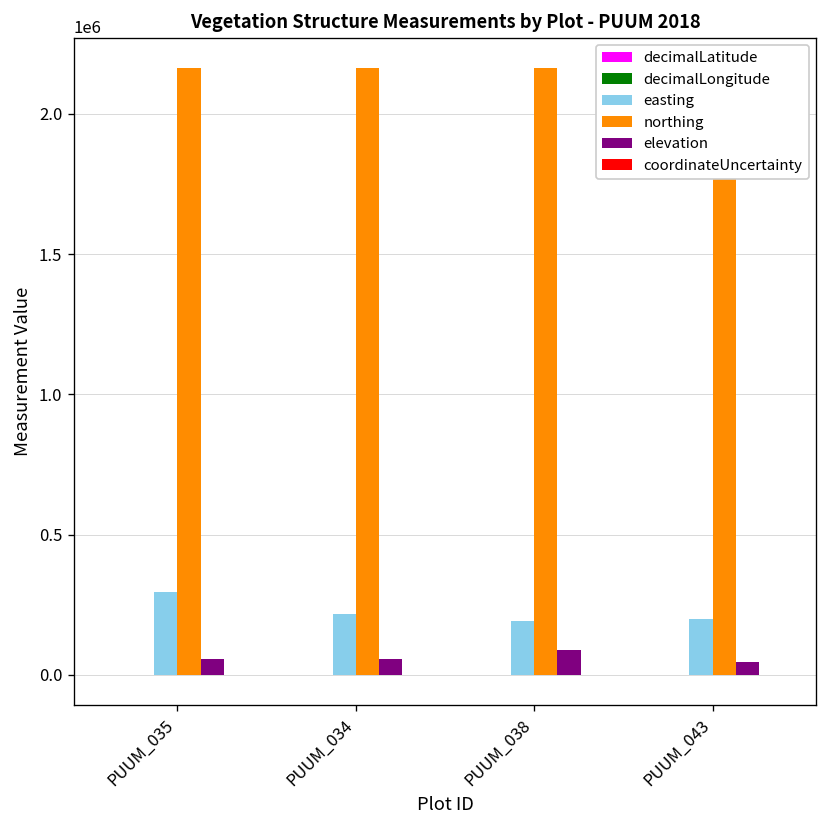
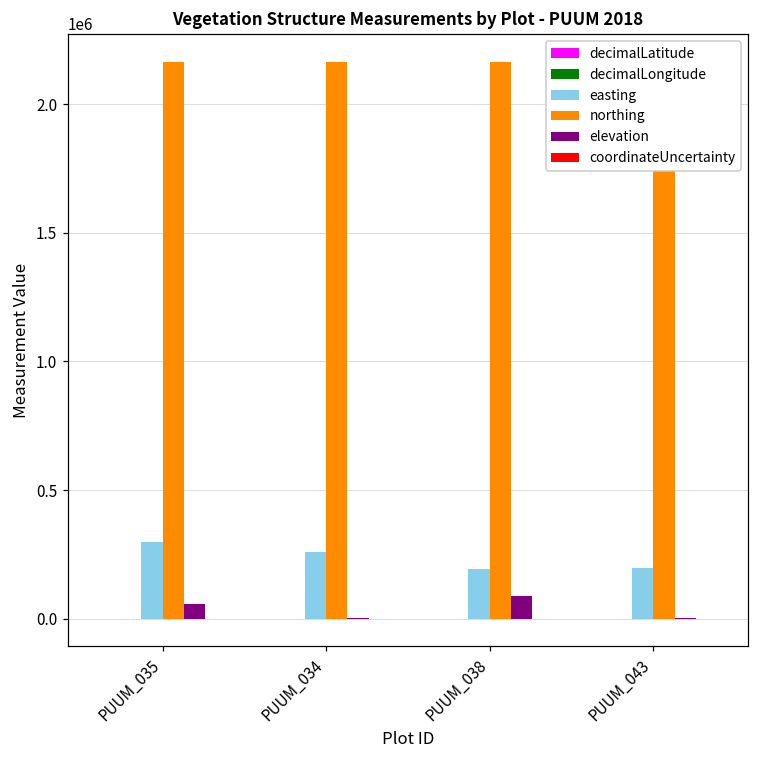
easting, PUUM_034: 220000 -> 260000
elevation, PUUM_034: 60000 -> 0
elevation, PUUM_043: 50000 -> 0
